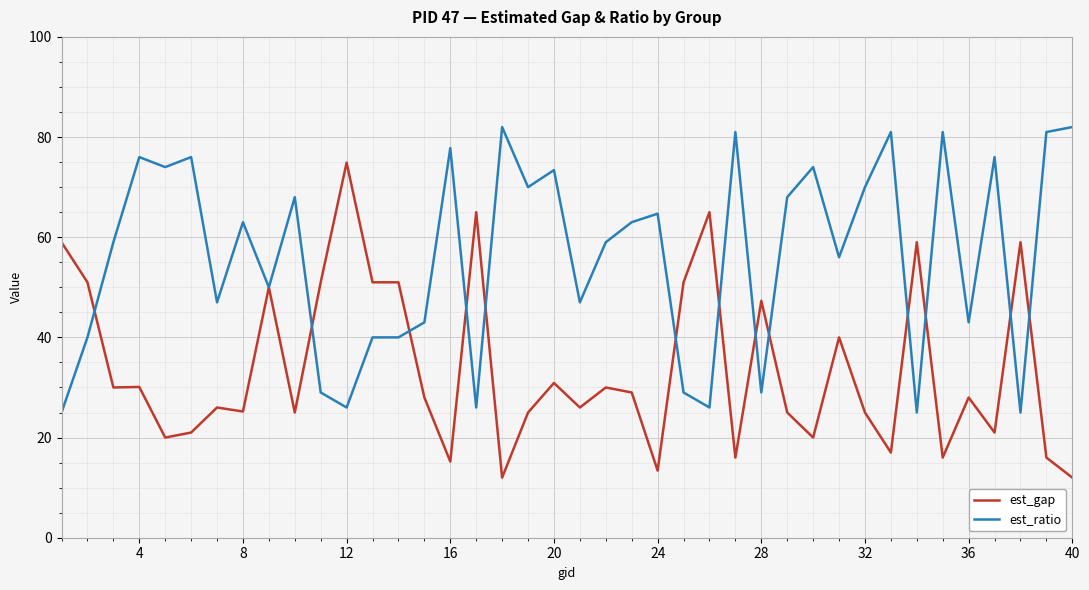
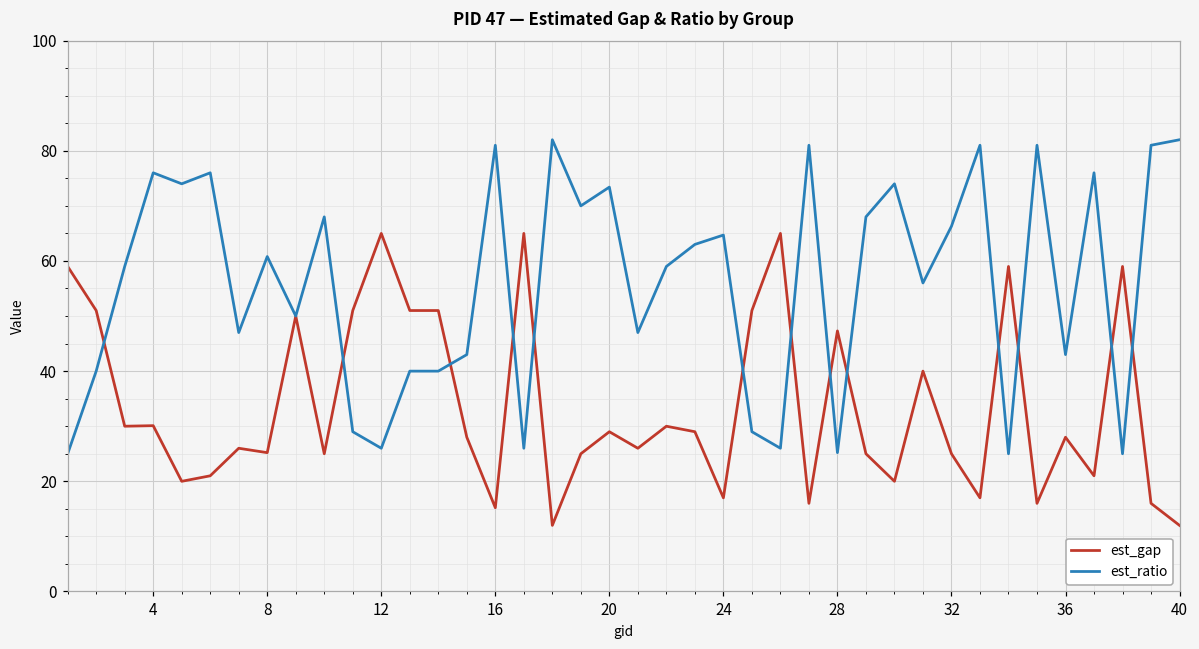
est_ratio, 8: 63 -> 61
est_gap, 12: 75 -> 65
est_ratio, 16: 78 -> 81
est_gap, 20: 31 -> 29
est_gap, 24: 13 -> 17
est_ratio, 28: 29 -> 25
est_ratio, 32: 70 -> 66
